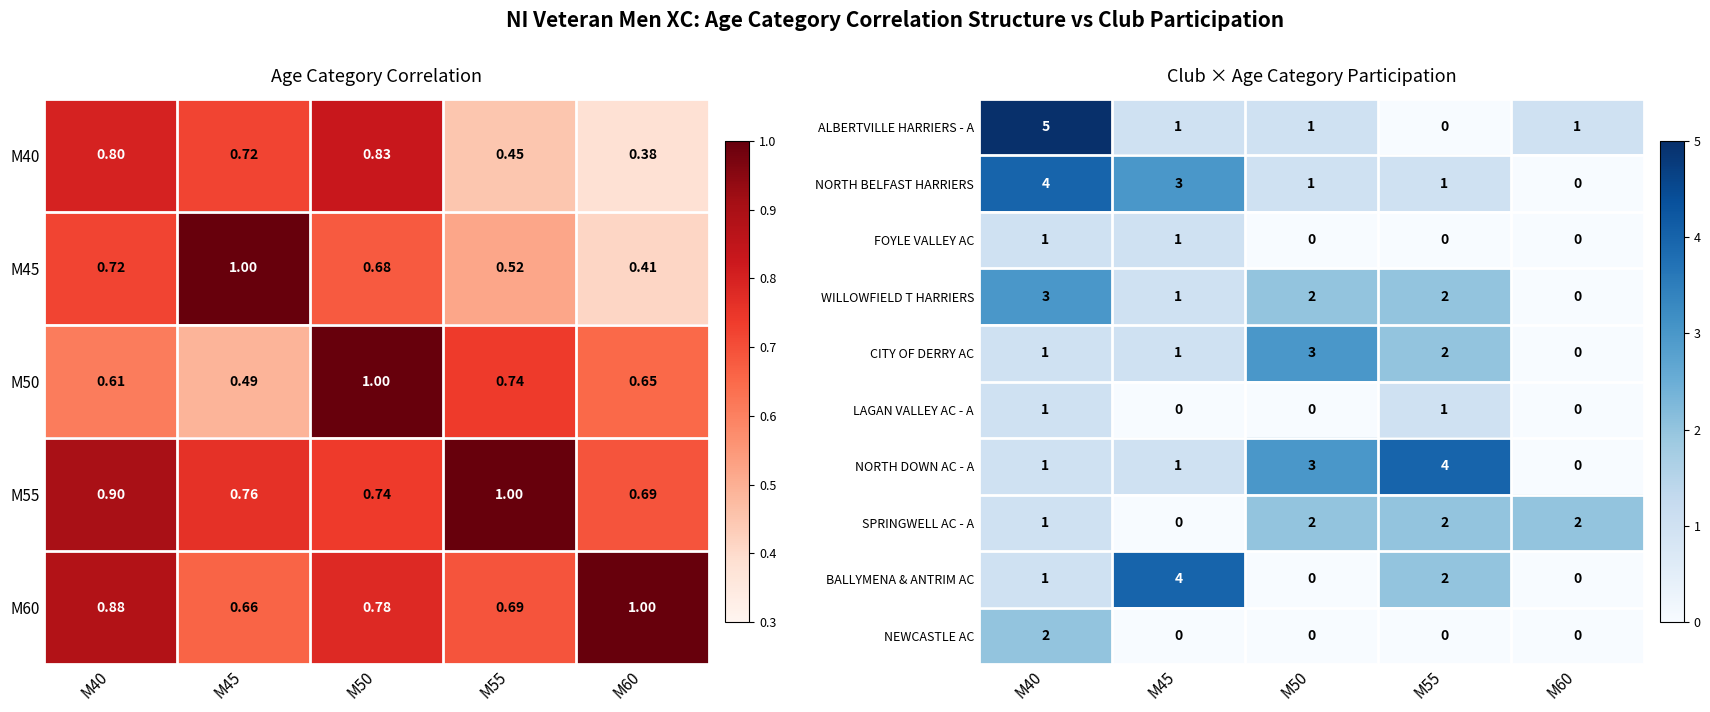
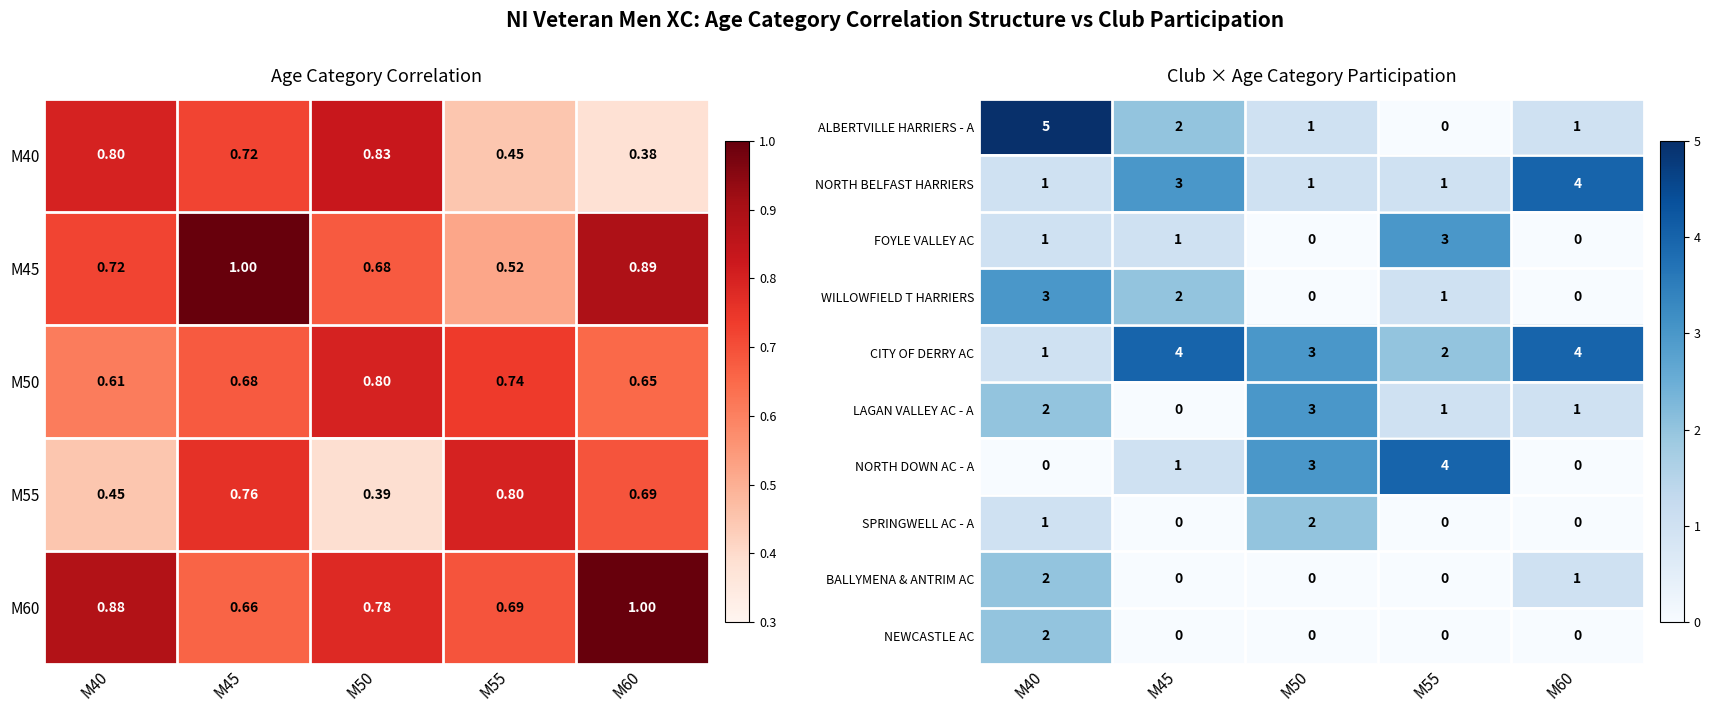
Age Category Correlation, M45, M60: 0.41 -> 0.89
Age Category Correlation, M50, M45: 0.49 -> 0.68
Age Category Correlation, M50, M50: 1.00 -> 0.80
Age Category Correlation, M55, M40: 0.90 -> 0.45
Age Category Correlation, M55, M50: 0.74 -> 0.39
Age Category Correlation, M55, M55: 1.00 -> 0.80
Club × Age Category Participation, ALBERTVILLE HARRIERS - A, M45: 1 -> 2
Club × Age Category Participation, NORTH BELFAST HARRIERS, M40: 4 -> 1
Club × Age Category Participation, NORTH BELFAST HARRIERS, M60: 0 -> 4
Club × Age Category Participation, FOYLE VALLEY AC, M55: 0 -> 3
Club × Age Category Participation, WILLOWFIELD T HARRIERS, M45: 1 -> 2
Club × Age Category Participation, WILLOWFIELD T HARRIERS, M50: 2 -> 0
Club × Age Category Participation, WILLOWFIELD T HARRIERS, M55: 2 -> 1
Club × Age Category Participation, CITY OF DERRY AC, M45: 1 -> 4
Club × Age Category Participation, CITY OF DERRY AC, M60: 0 -> 4
Club × Age Category Participation, LAGAN VALLEY AC - A, M40: 1 -> 2
Club × Age Category Participation, LAGAN VALLEY AC - A, M50: 0 -> 3
Club × Age Category Participation, LAGAN VALLEY AC - A, M60: 0 -> 1
Club × Age Category Participation, NORTH DOWN AC - A, M40: 1 -> 0
Club × Age Category Participation, SPRINGWELL AC - A, M55: 2 -> 0
Club × Age Category Participation, SPRINGWELL AC - A, M60: 2 -> 0
Club × Age Category Participation, BALLYMENA & ANTRIM AC, M40: 1 -> 2
Club × Age Category Participation, BALLYMENA & ANTRIM AC, M45: 4 -> 0
Club × Age Category Participation, BALLYMENA & ANTRIM AC, M55: 2 -> 0
Club × Age Category Participation, BALLYMENA & ANTRIM AC, M60: 0 -> 1
